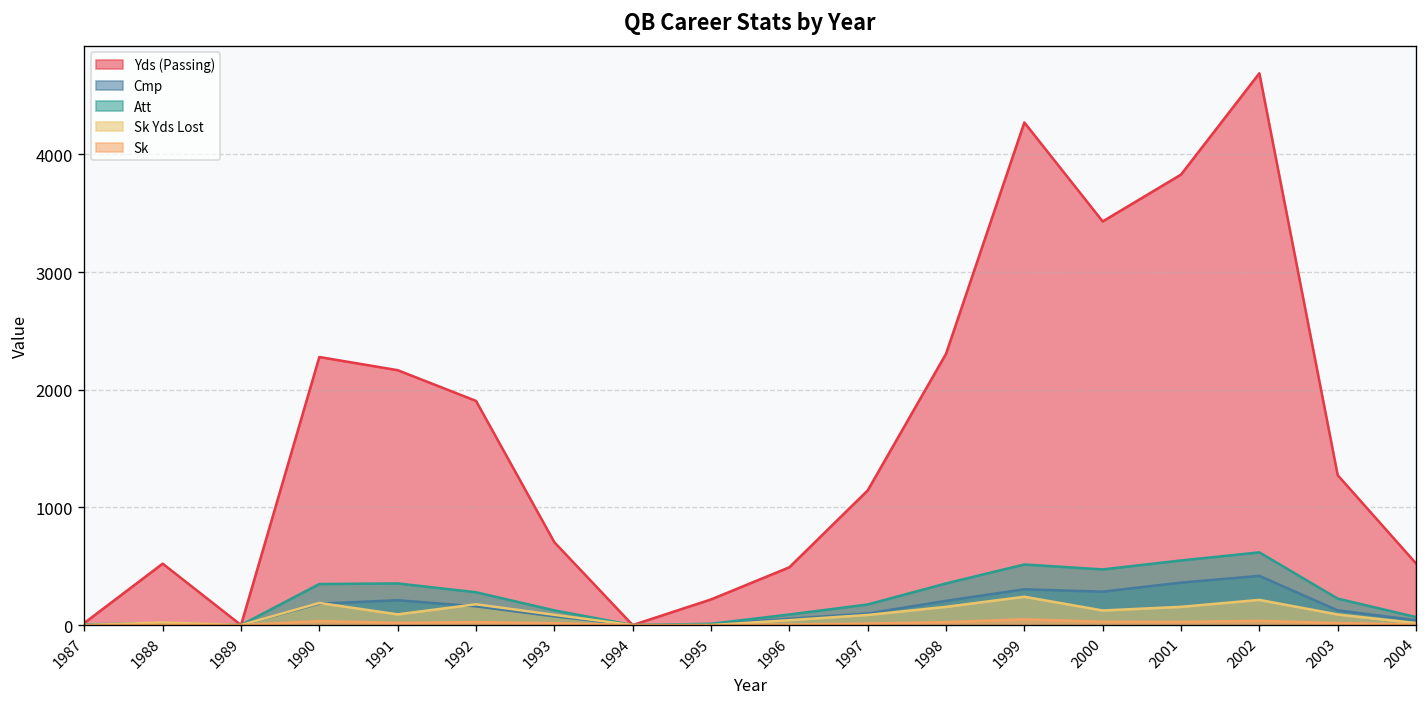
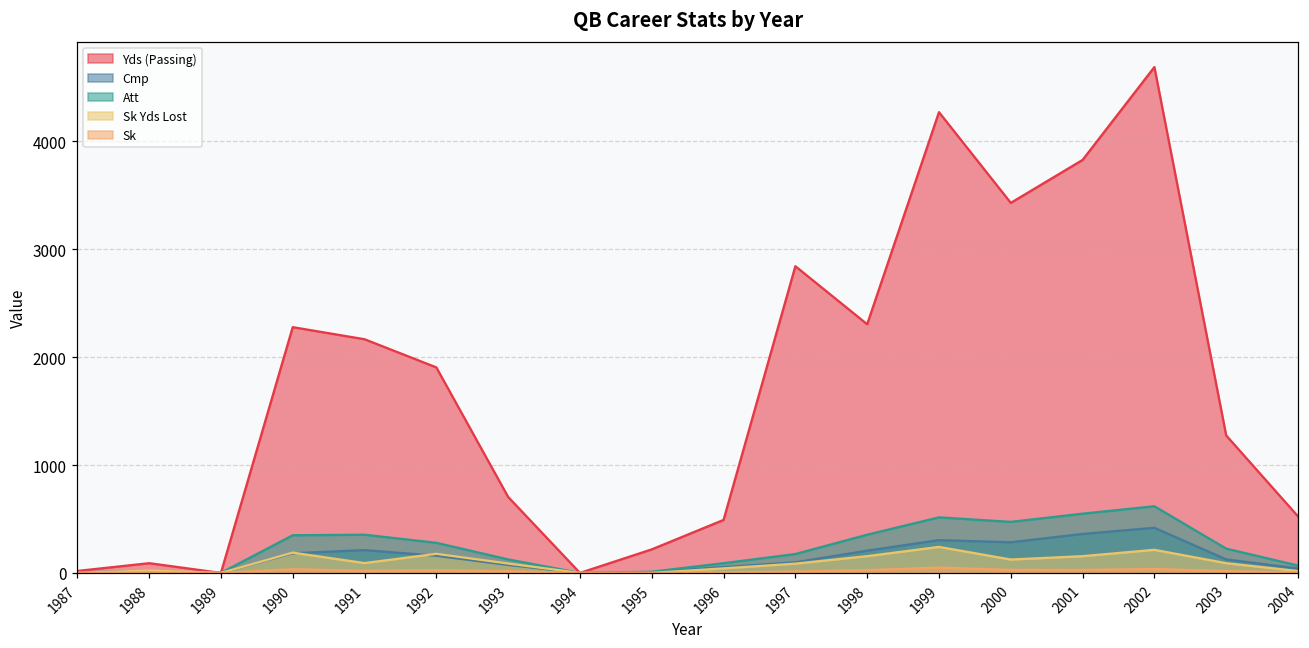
Yds (Passing), 1988: 500 -> 100
Yds (Passing), 1997: 1100 -> 2800
